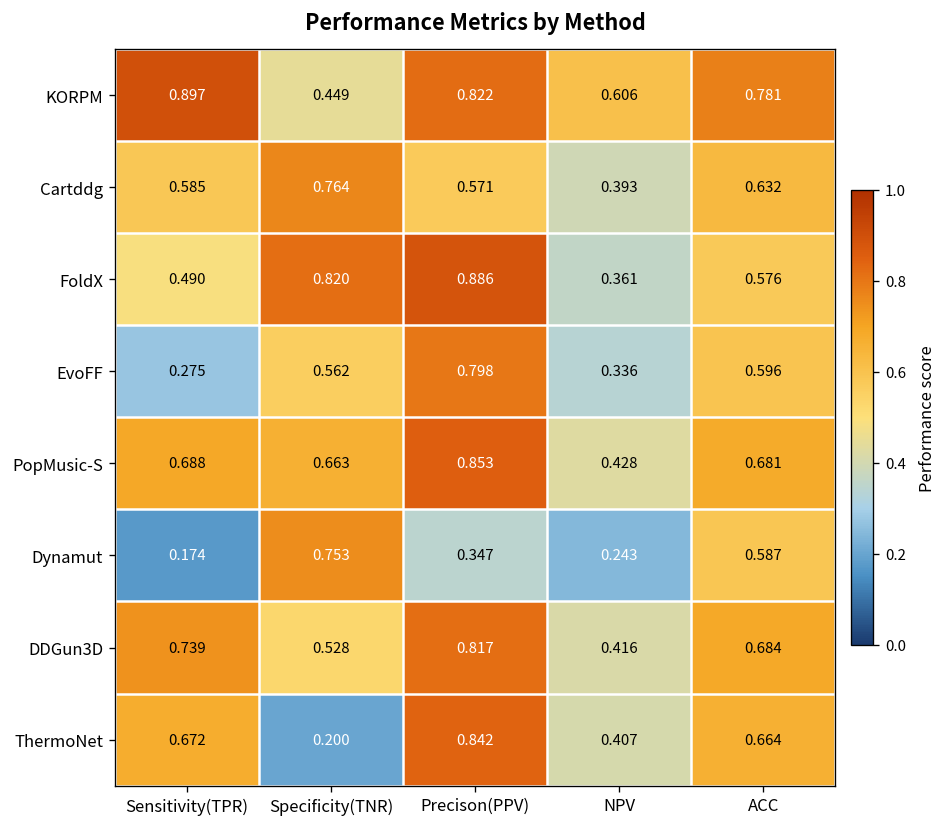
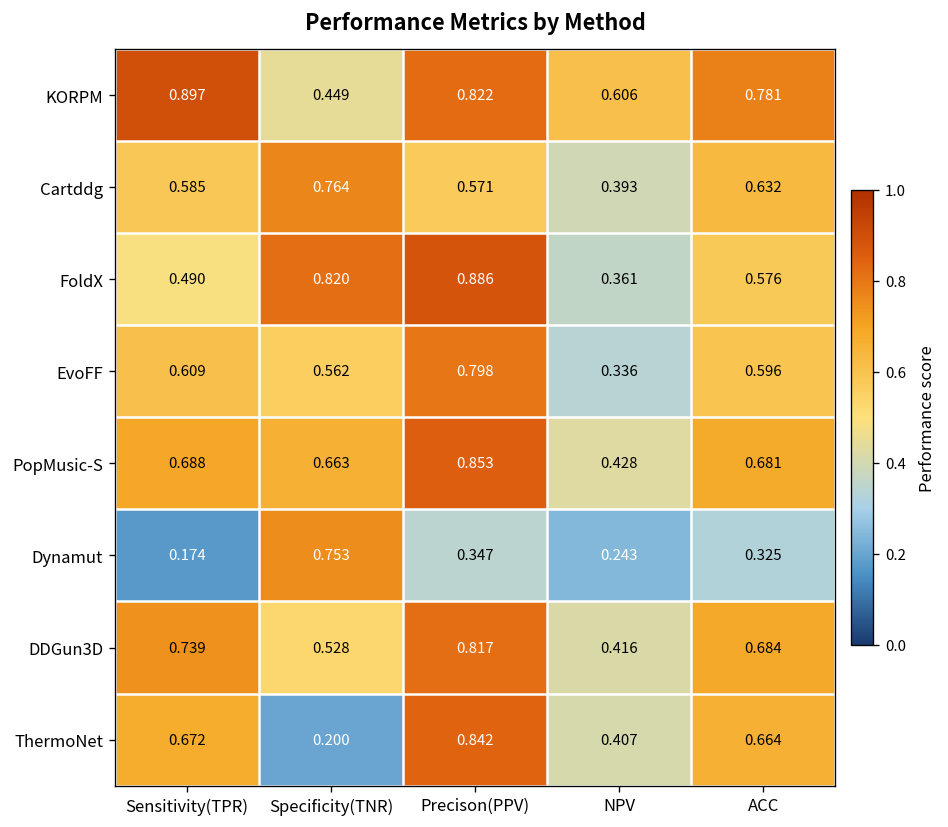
EvoFF, Sensitivity(TPR): 0.275 -> 0.609
Dynamut, ACC: 0.587 -> 0.325
